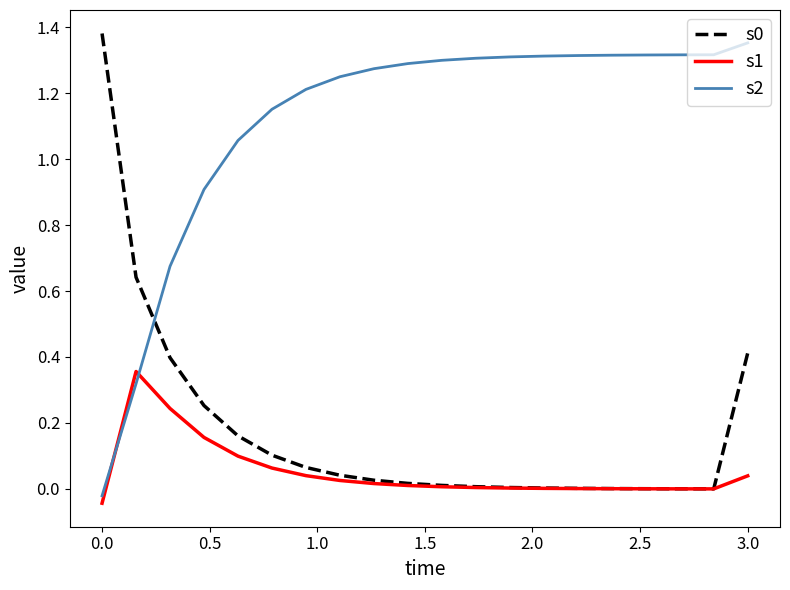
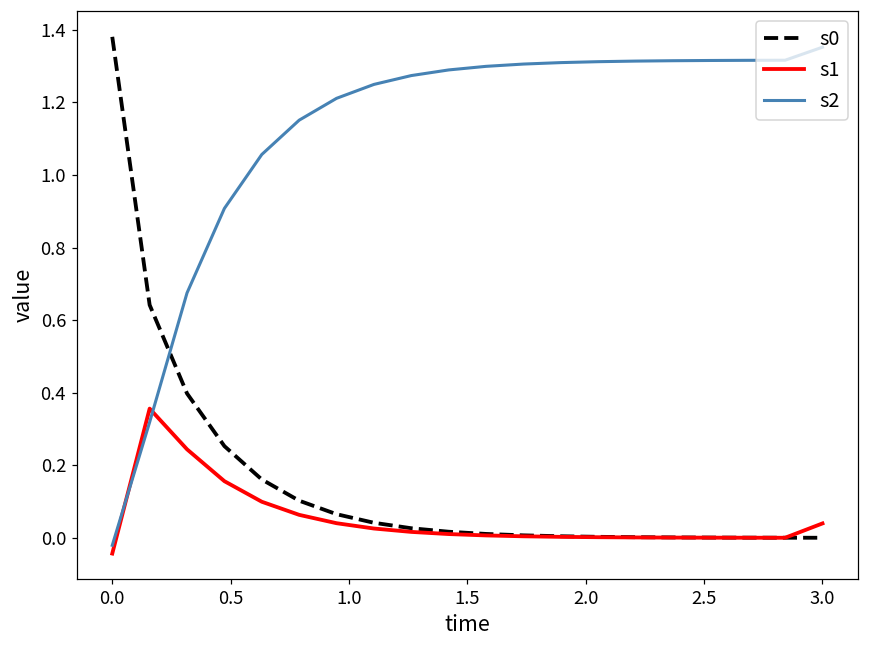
s0, 3.0: 0.41 -> 0.00
